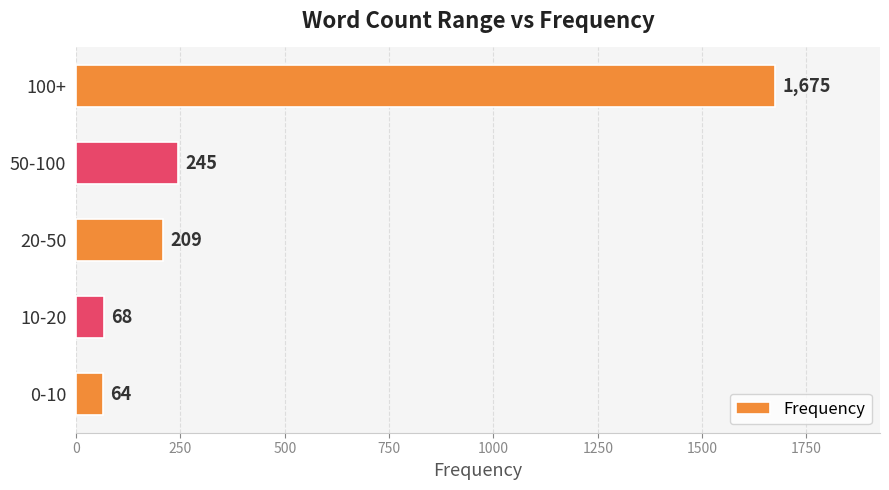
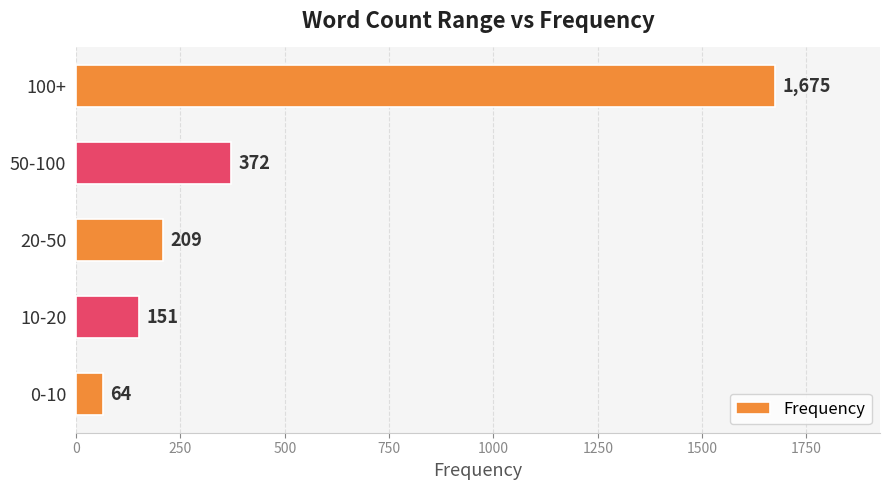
50-100: 245 -> 372
10-20: 68 -> 151
